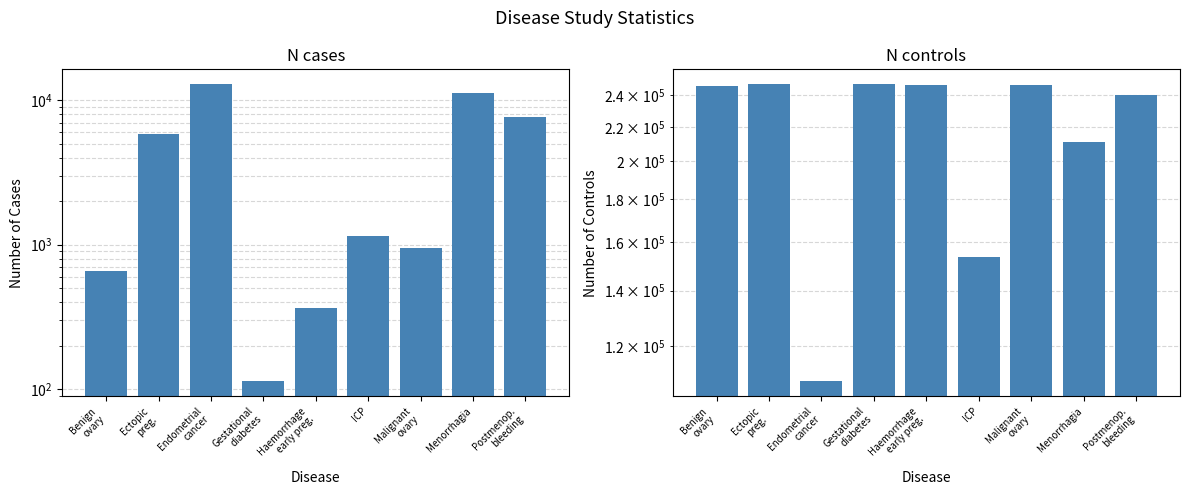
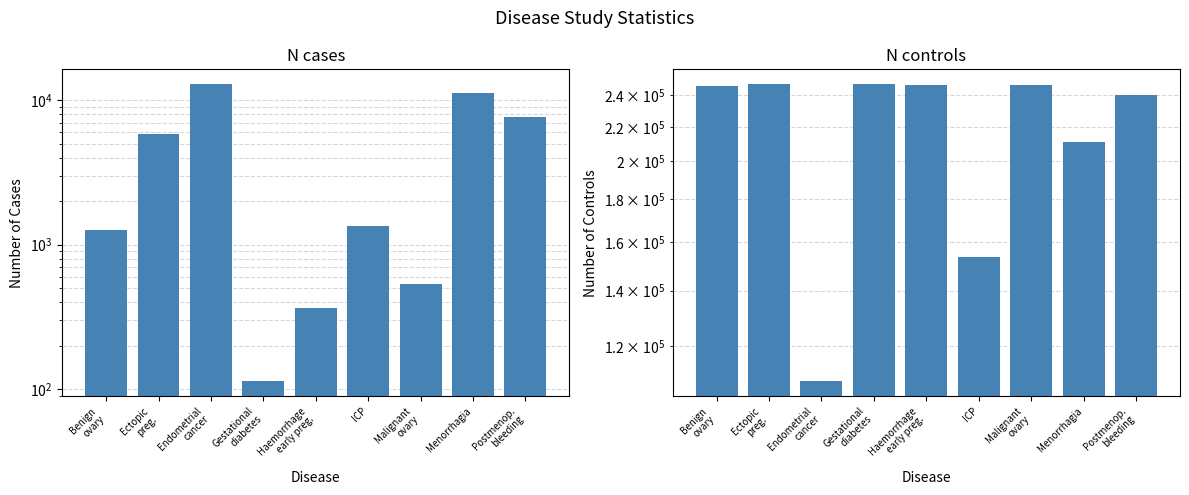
N cases, Benign ovary: 700 -> 1300
N cases, ICP: 1100 -> 1300
N cases, Malignant ovary: 1000 -> 540
